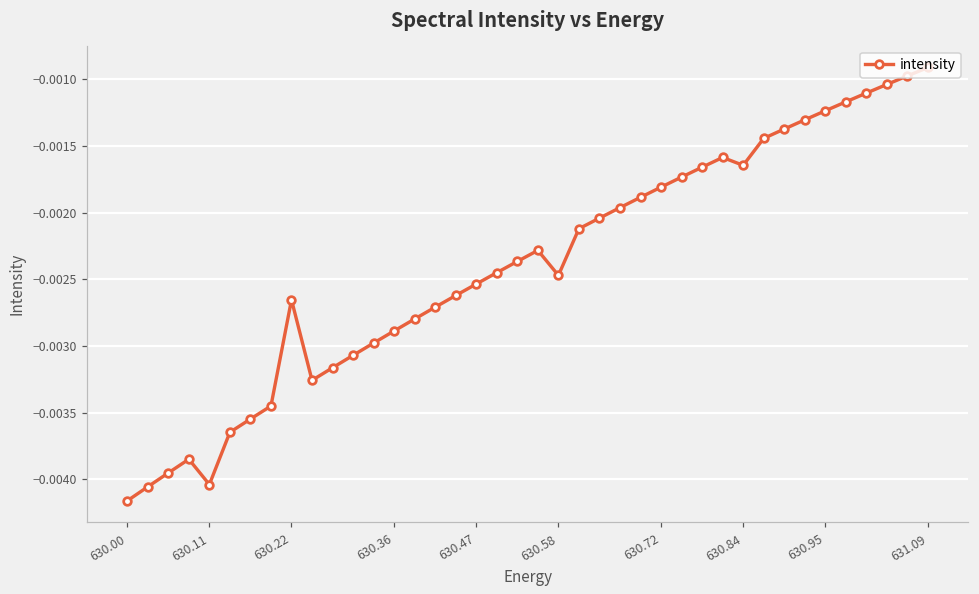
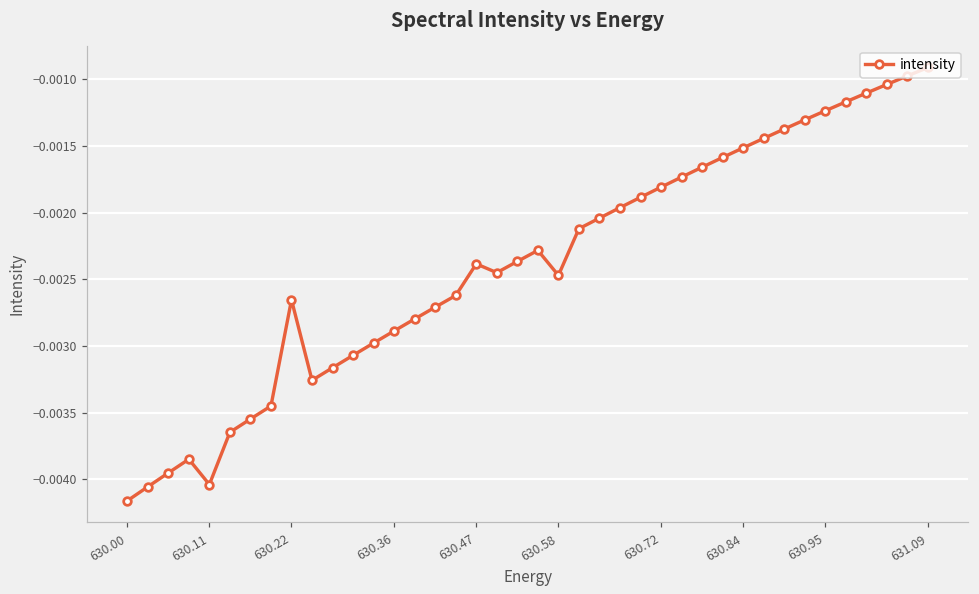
630.47: -0.00254 -> -0.00238
630.84: -0.00165 -> -0.00151
